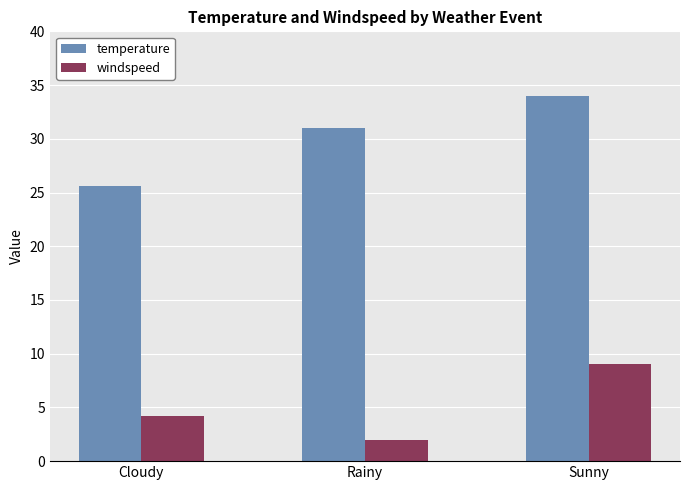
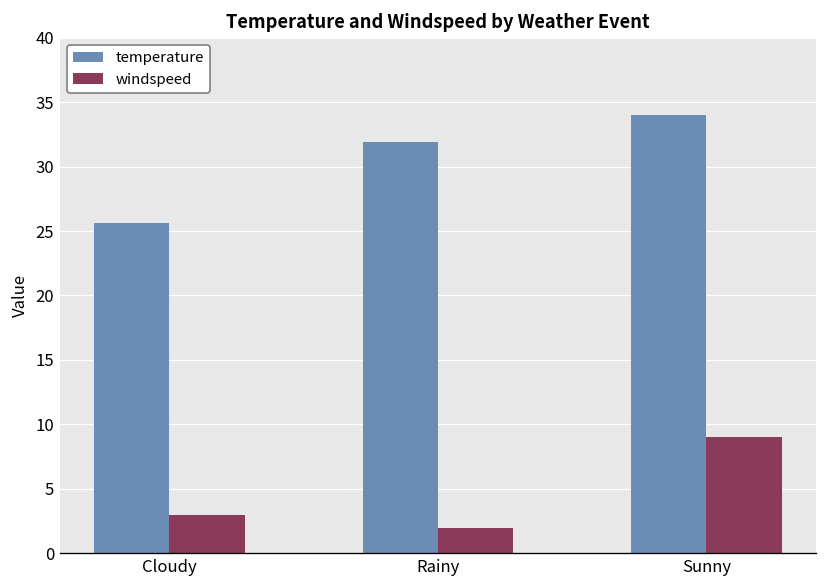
windspeed, Cloudy: 4.2 -> 3.0
temperature, Rainy: 31.0 -> 31.9
